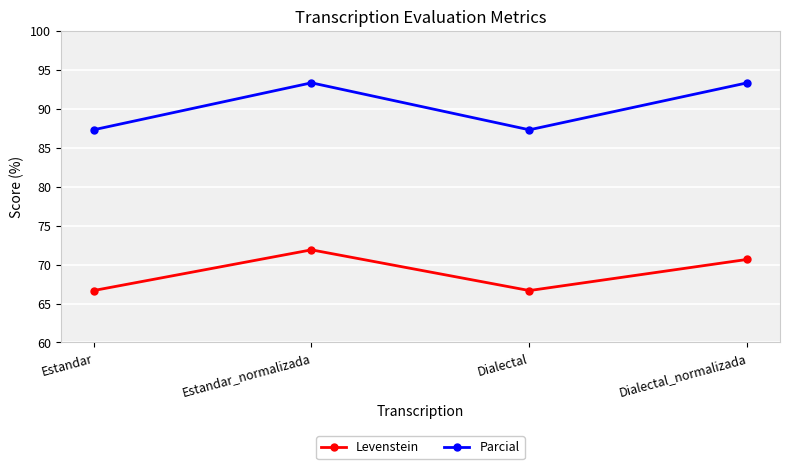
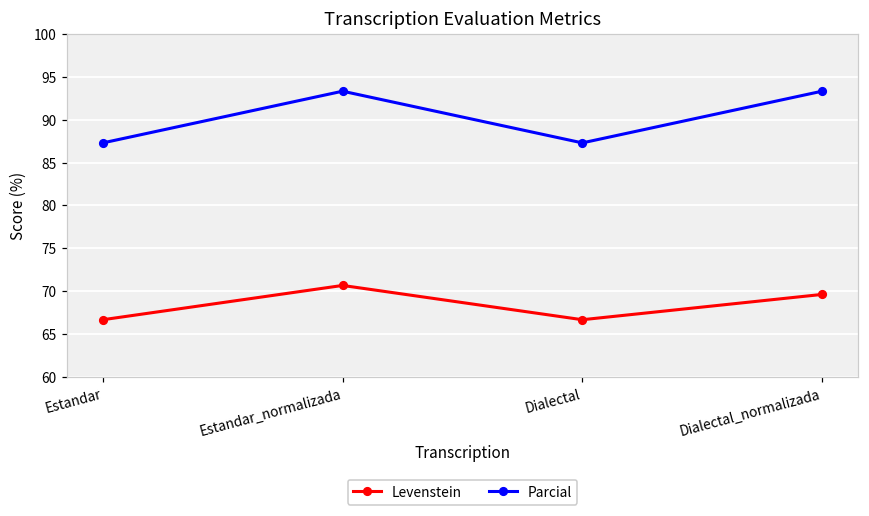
Levenstein, Estandar_normalizada: 72 -> 71
Levenstein, Dialectal_normalizada: 71 -> 70
